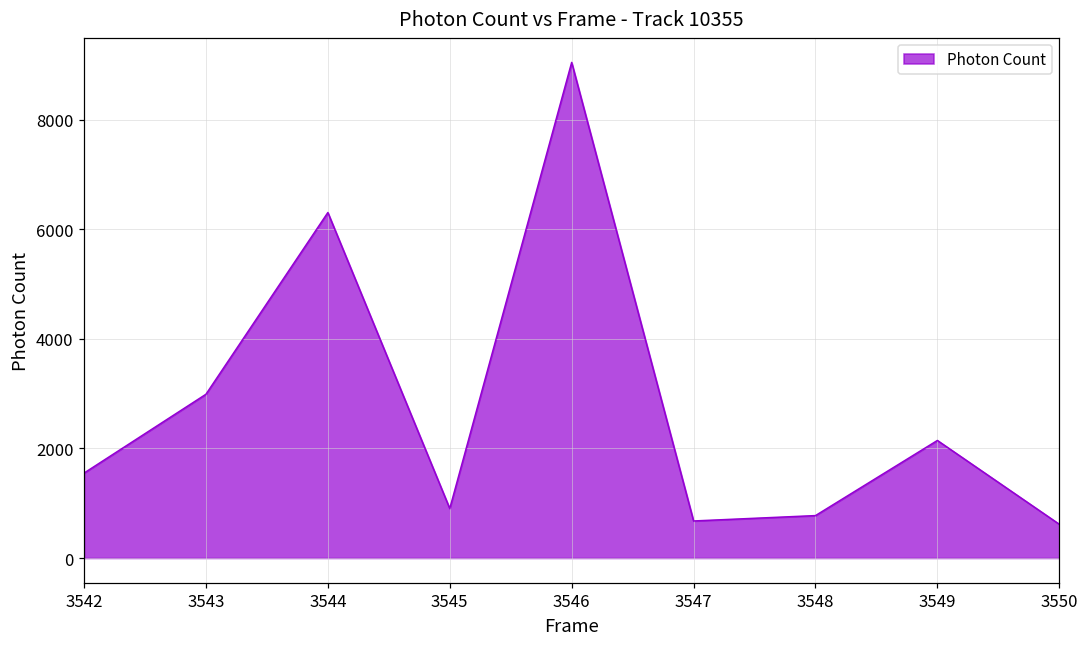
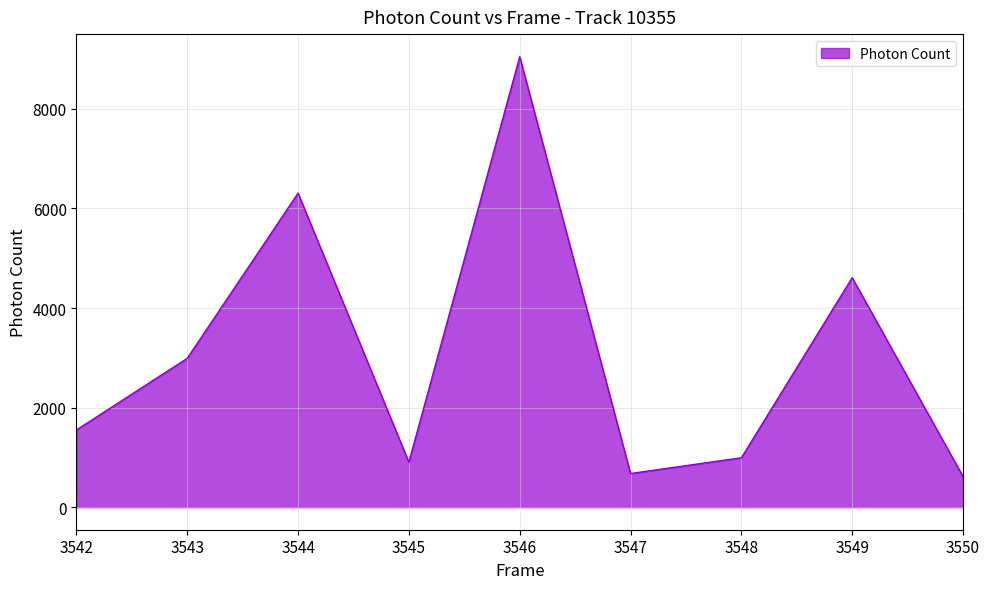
3548: 800 -> 1000
3549: 2100 -> 4600
